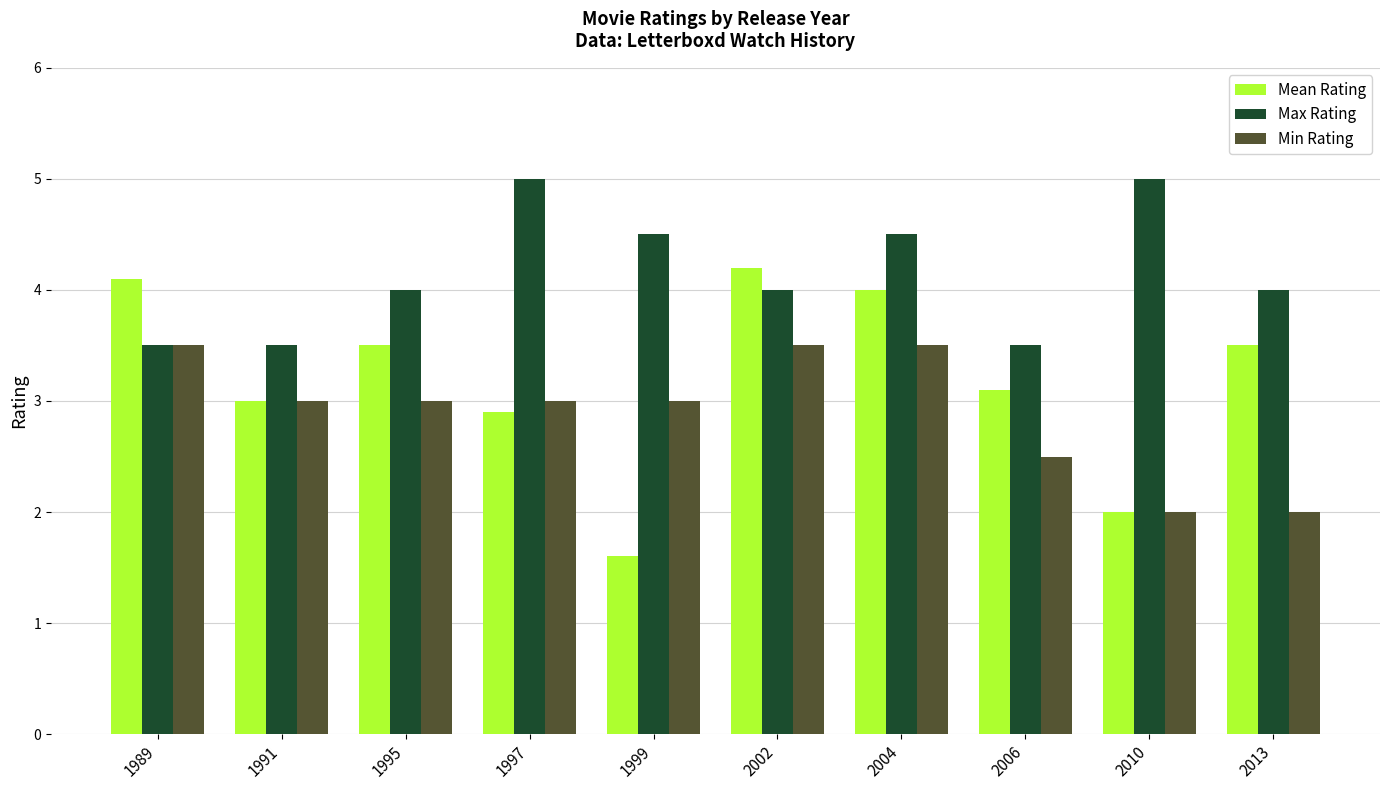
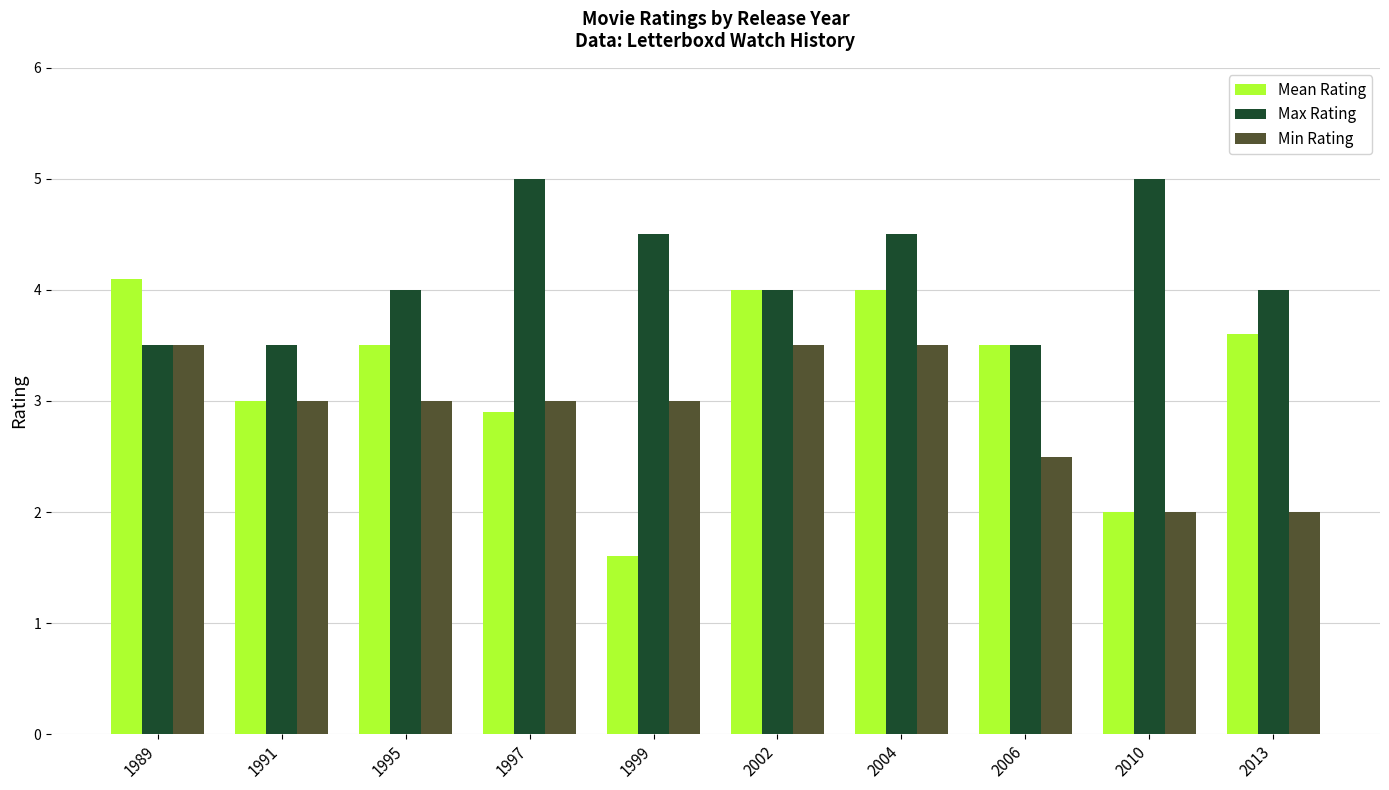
Mean Rating, 2002: 4.2 -> 4.0
Mean Rating, 2006: 3.1 -> 3.5
Mean Rating, 2013: 3.5 -> 3.6
